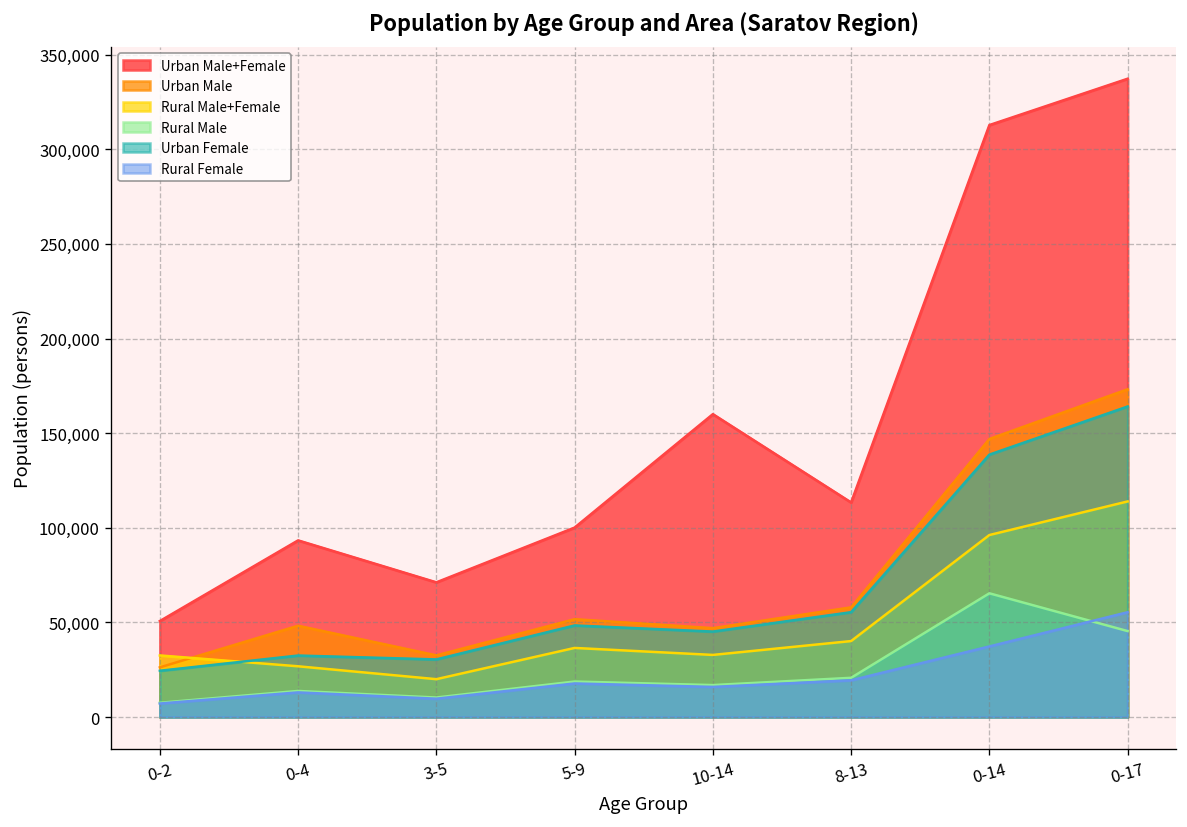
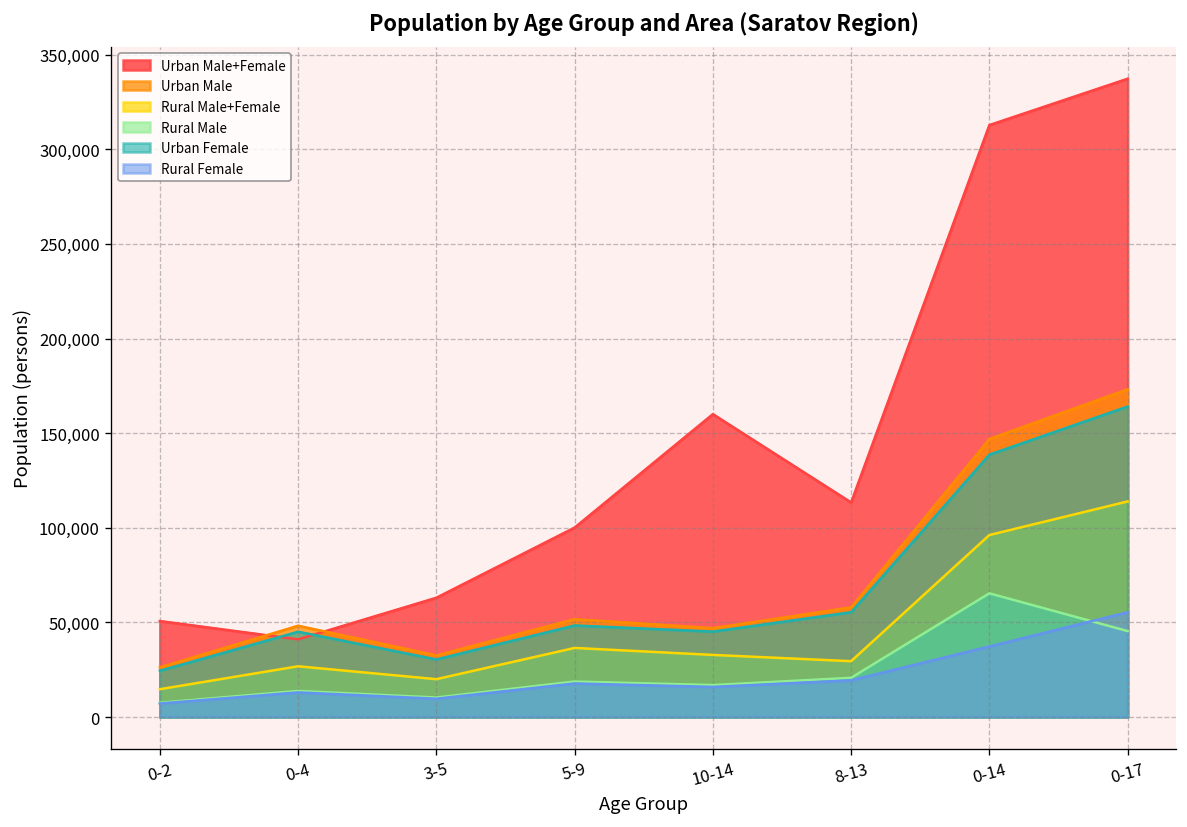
Rural Male+Female, 0-2: 33,000 -> 15,000
Urban Male+Female, 0-4: 93,000 -> 41,000
Urban Female, 0-4: 33,000 -> 45,000
Urban Male+Female, 3-5: 71,000 -> 63,000
Rural Male+Female, 8-13: 40,000 -> 30,000
